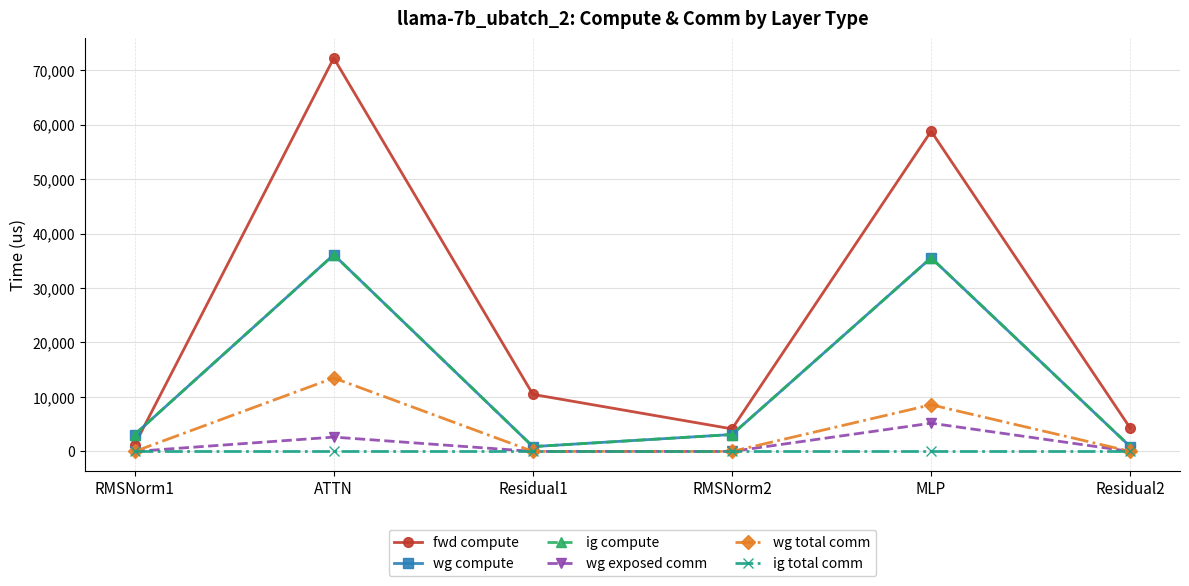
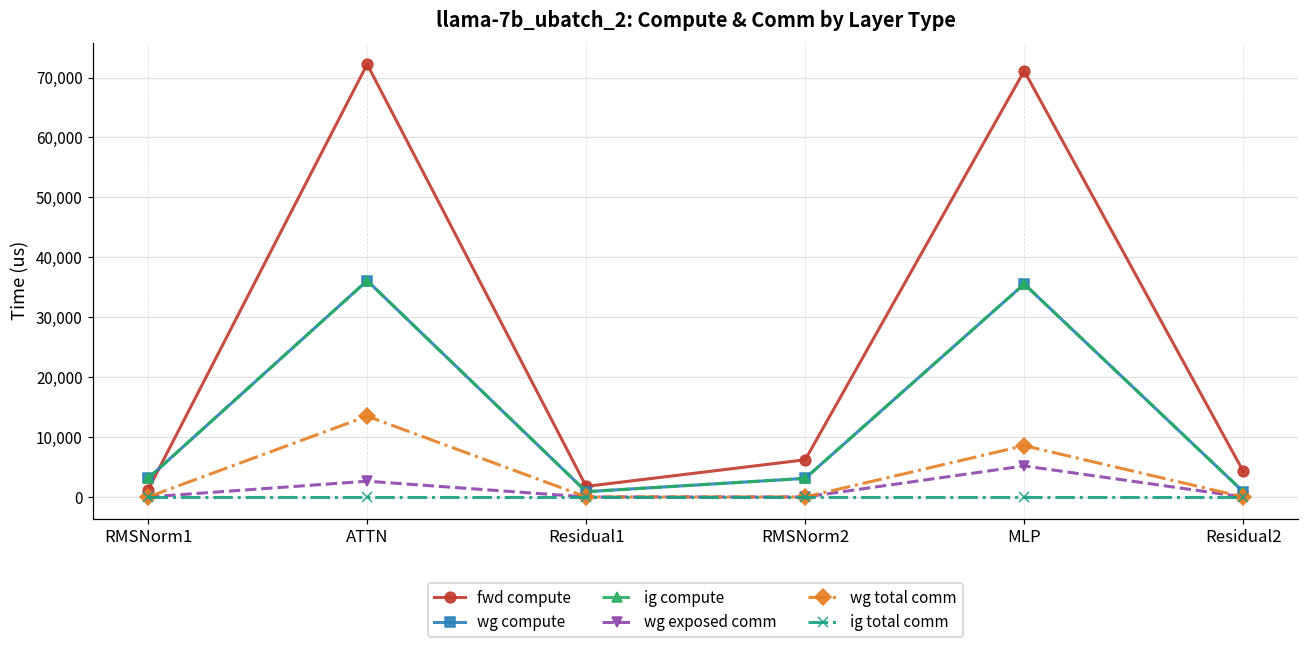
fwd compute, Residual1: 10,000 -> 2,000
fwd compute, RMSNorm2: 4,000 -> 6,000
fwd compute, MLP: 59,000 -> 71,000
